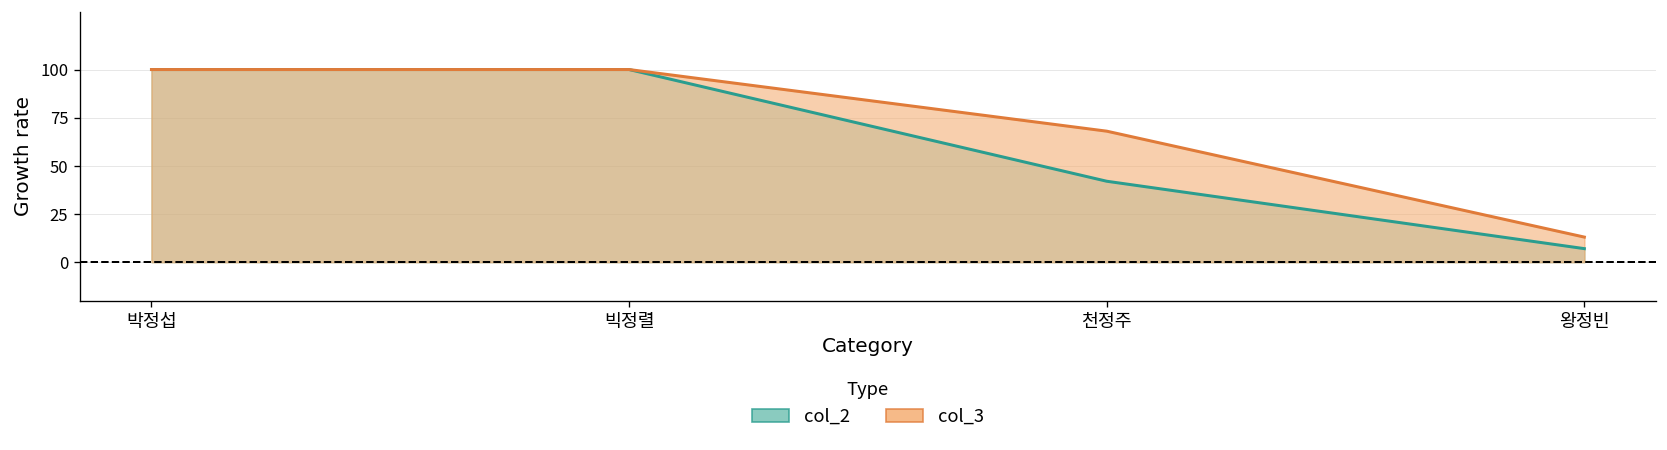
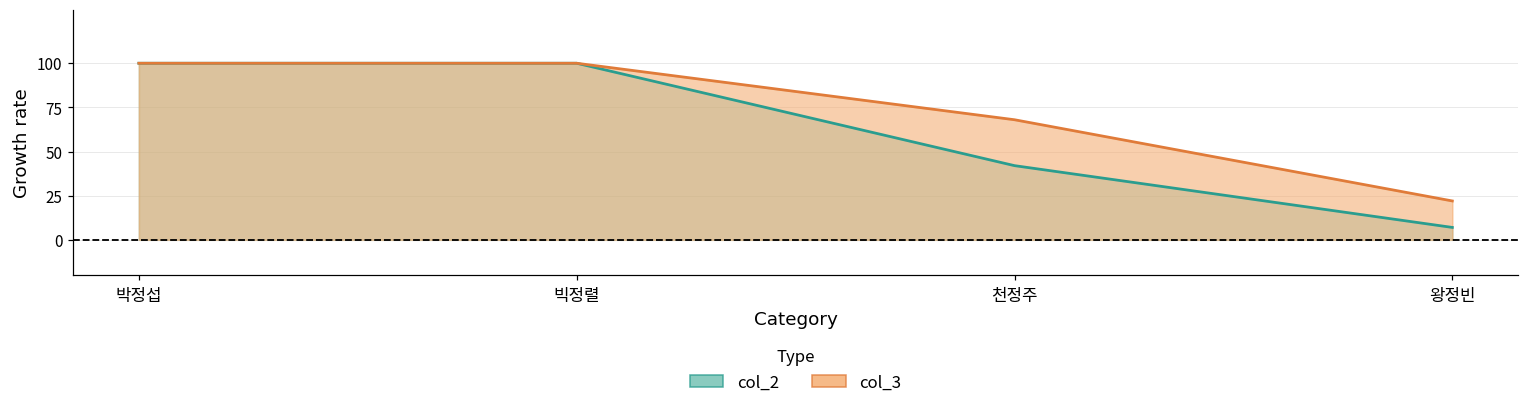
col_3, 왕정빈: 13 -> 22
